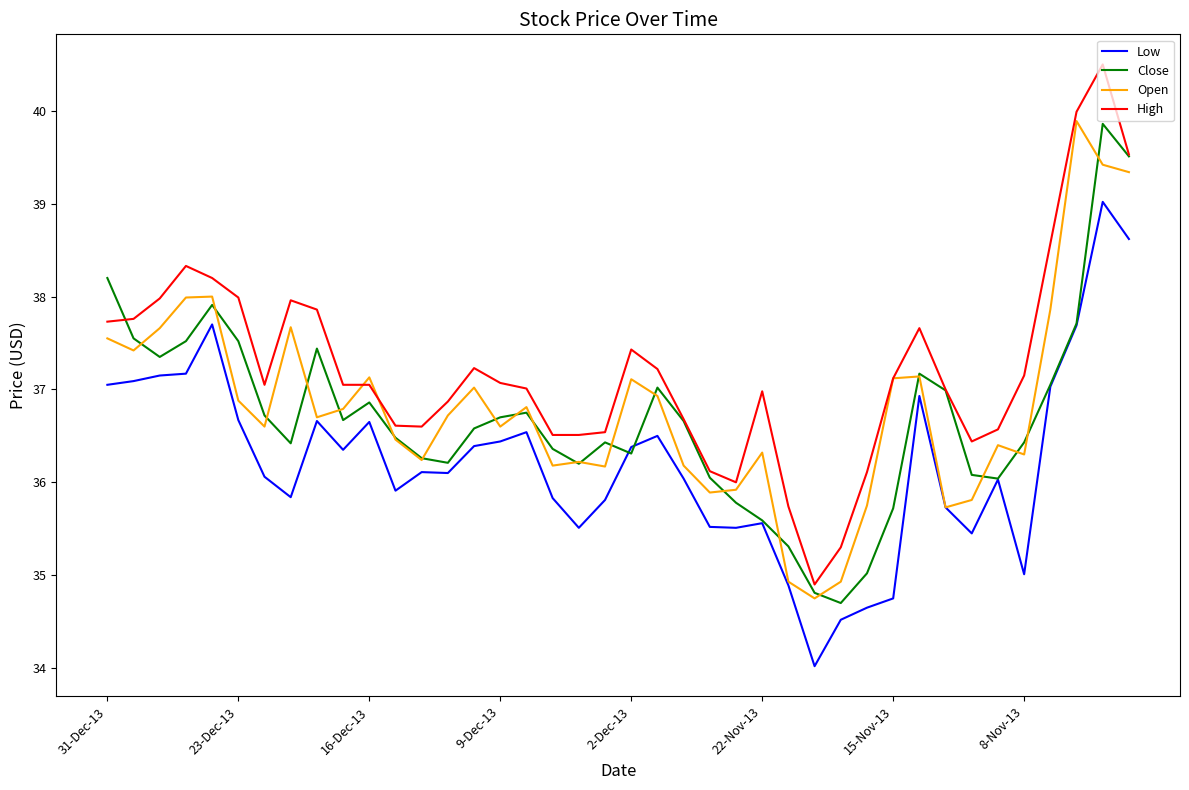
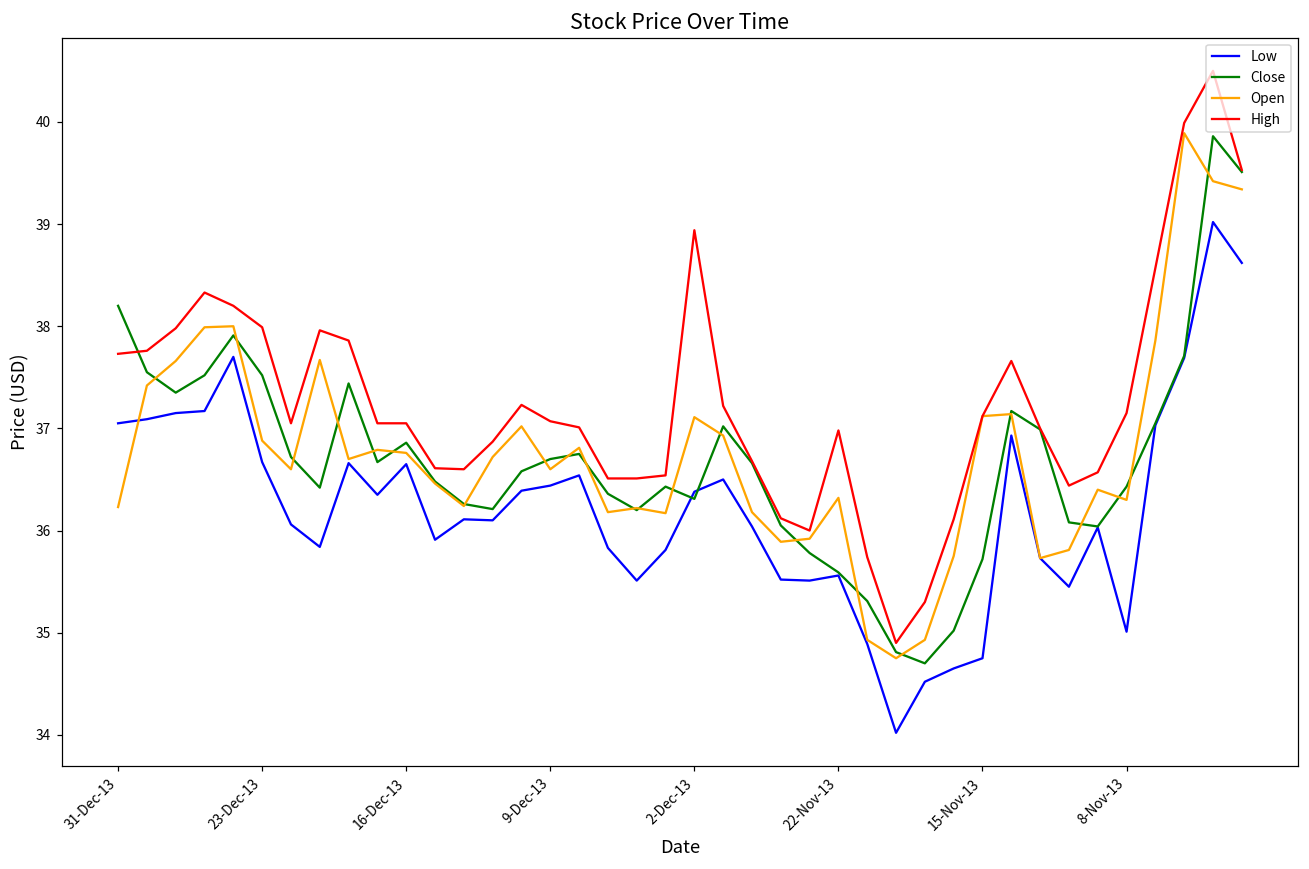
Open, 31-Dec-13: 37.6 -> 36.2
Open, 16-Dec-13: 37.1 -> 36.8
High, 2-Dec-13: 37.4 -> 38.9
